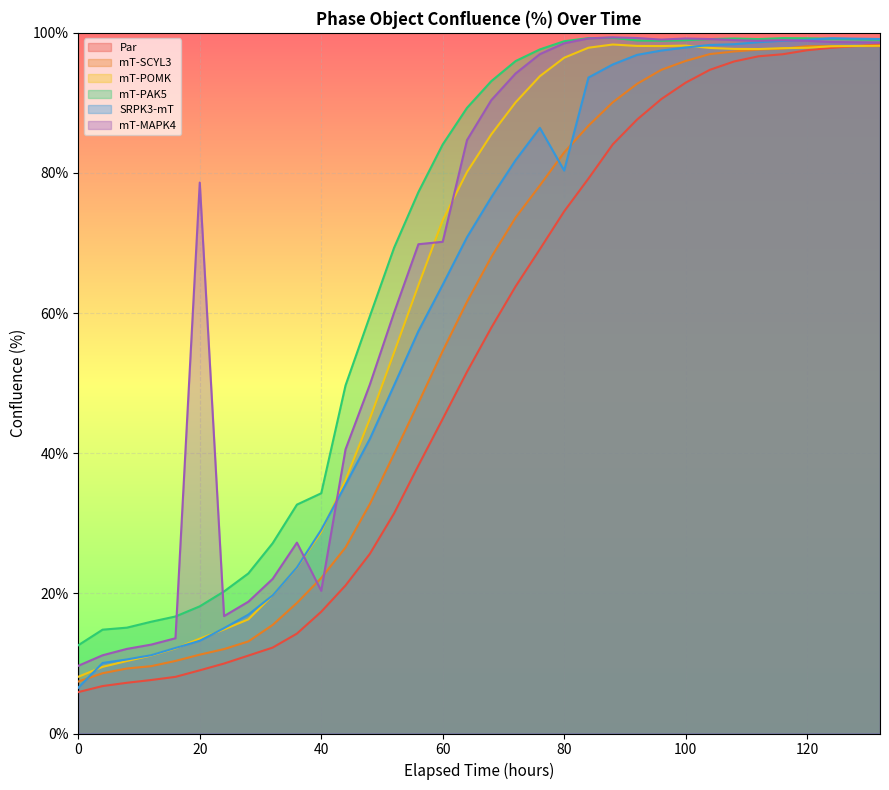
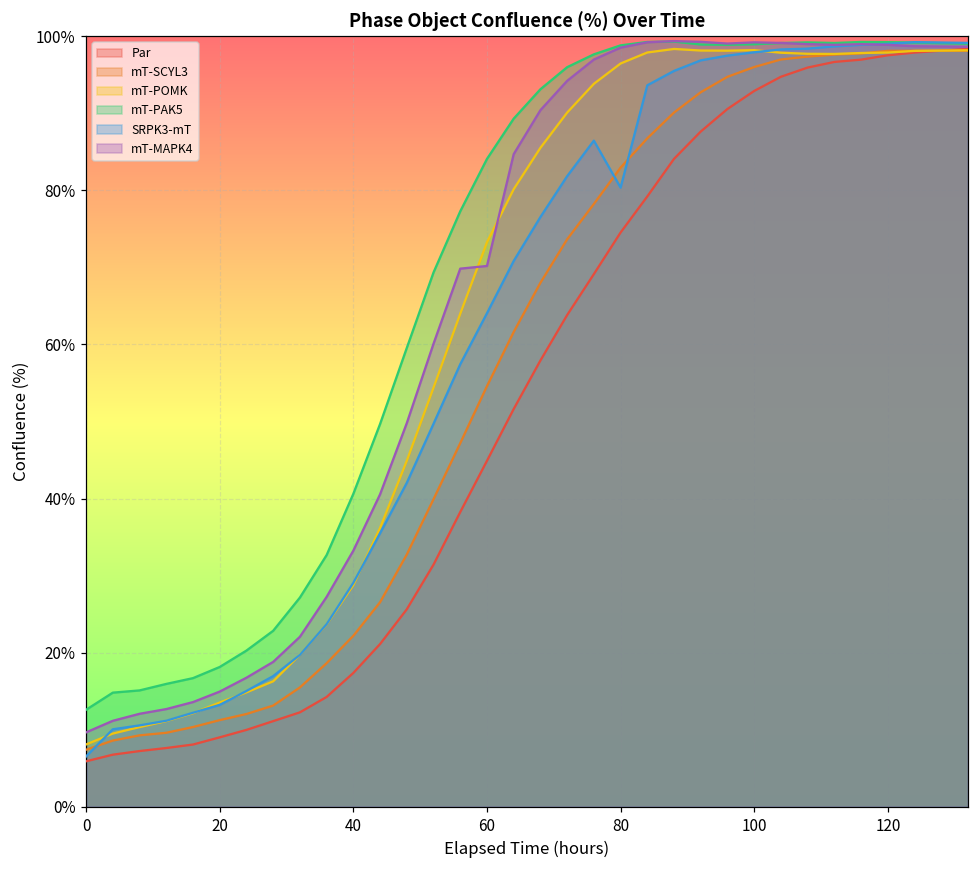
mT-MAPK4, 20: 79% -> 15%
mT-PAK5, 40: 34% -> 41%
mT-MAPK4, 40: 20% -> 33%
